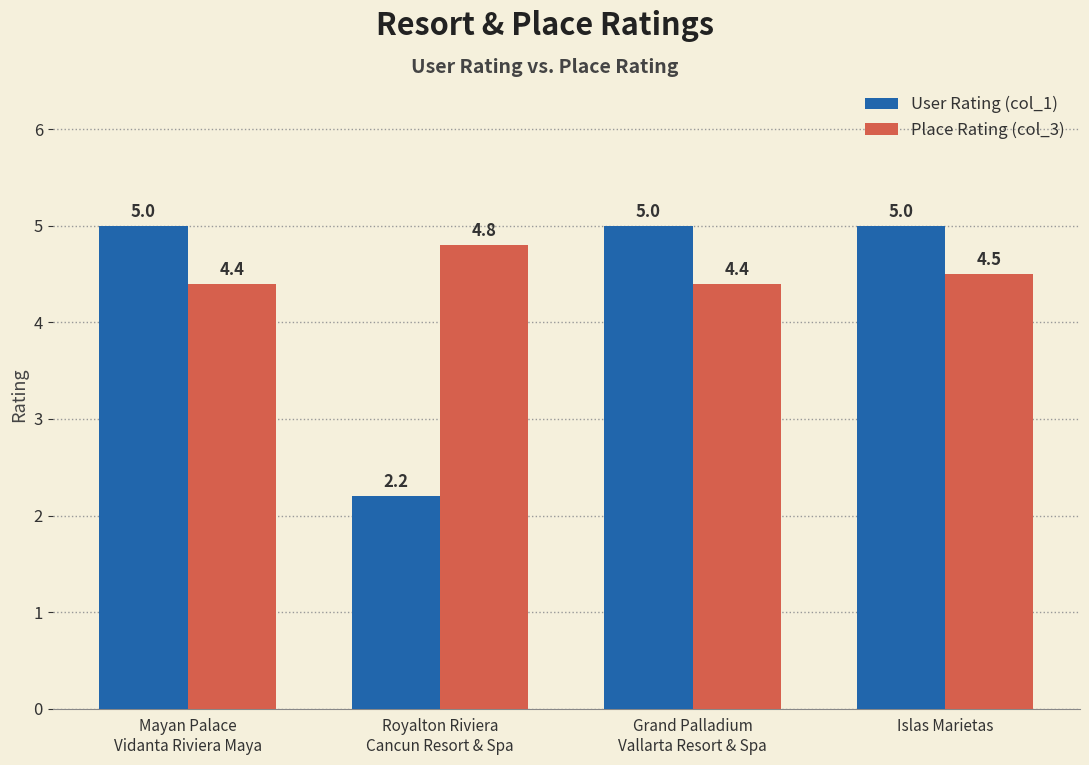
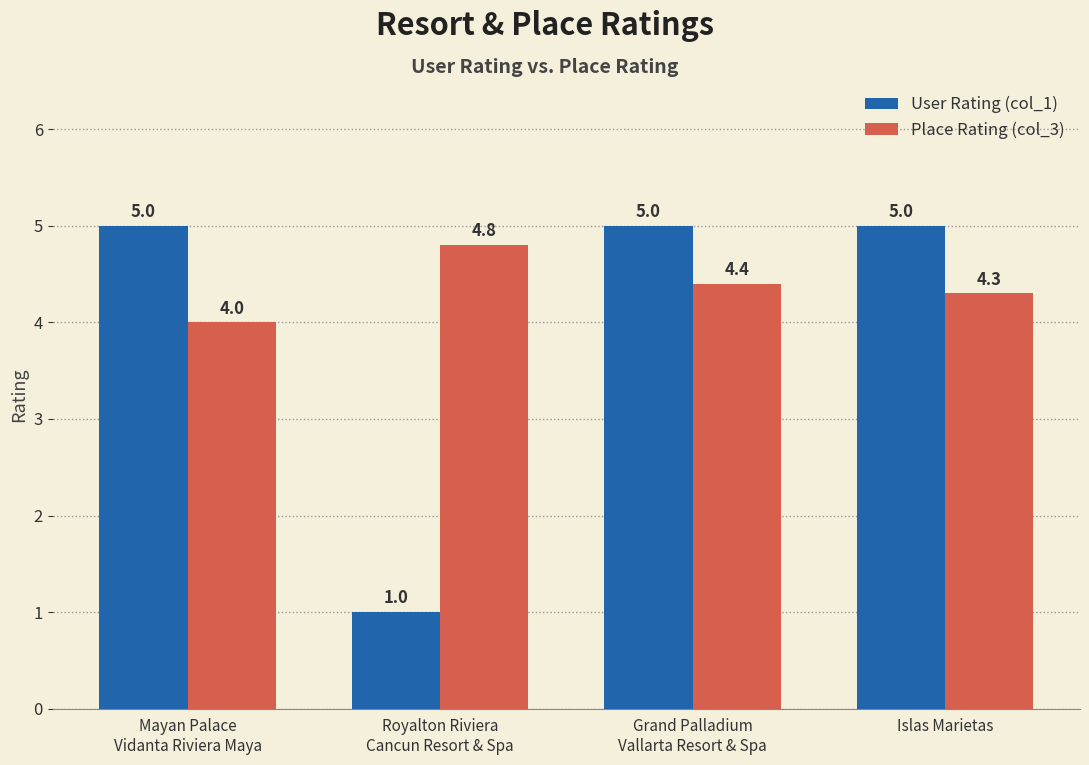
Place Rating (col_3), Mayan Palace Vidanta Riviera Maya: 4.4 -> 4.0
User Rating (col_1), Royalton Riviera Cancun Resort & Spa: 2.2 -> 1.0
Place Rating (col_3), Islas Marietas: 4.5 -> 4.3
